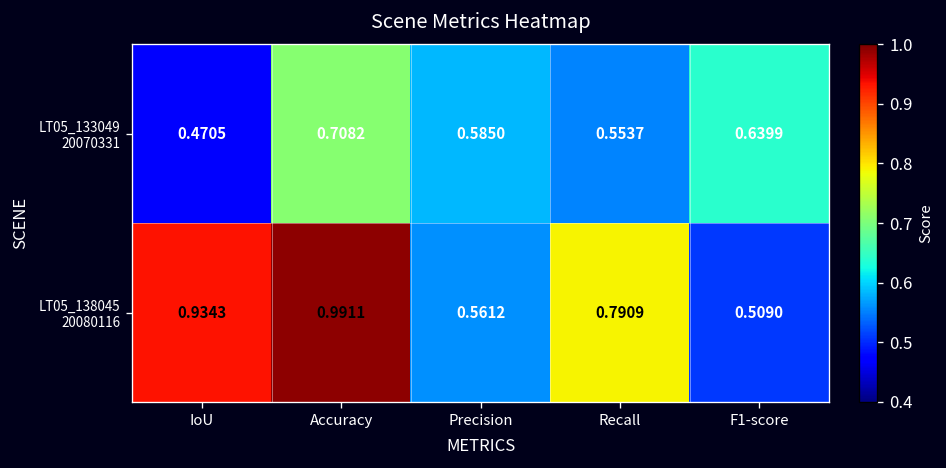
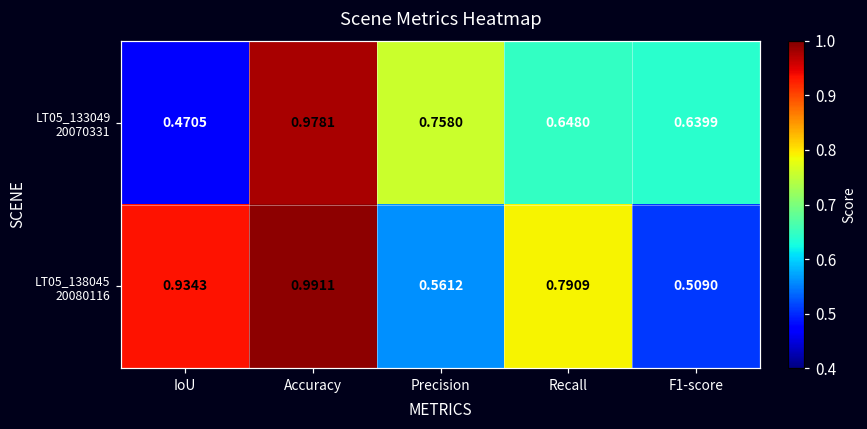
LT05_133049 20070331, Accuracy: 0.7082 -> 0.9781
LT05_133049 20070331, Precision: 0.5850 -> 0.7580
LT05_133049 20070331, Recall: 0.5537 -> 0.6480
